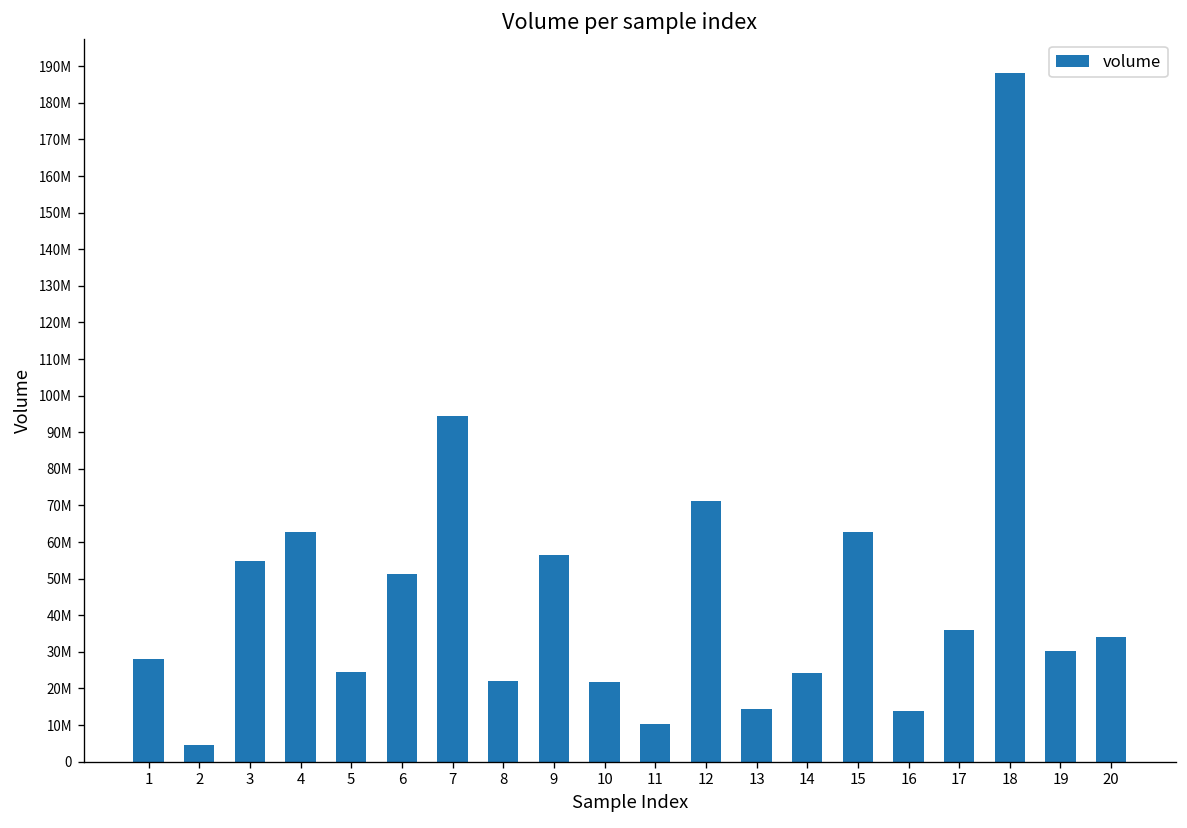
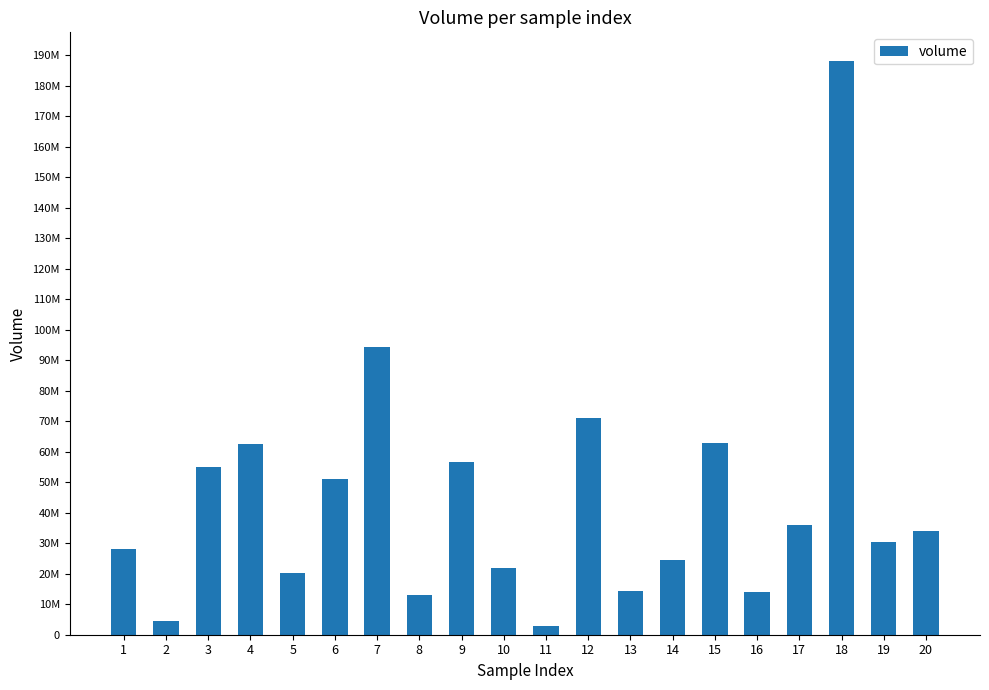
5: 25000000 -> 20000000
8: 22000000 -> 13000000
11: 10000000 -> 3000000
